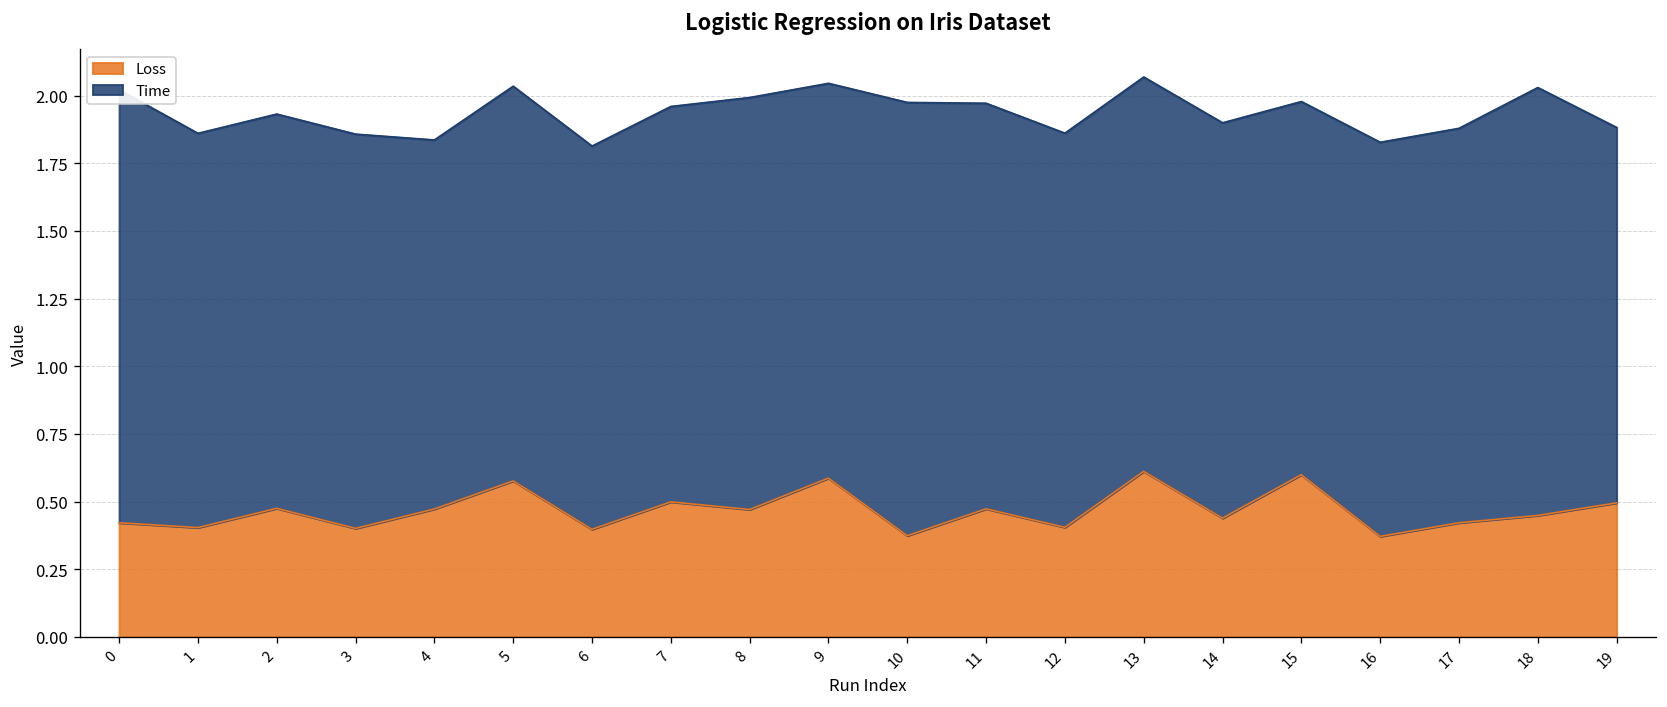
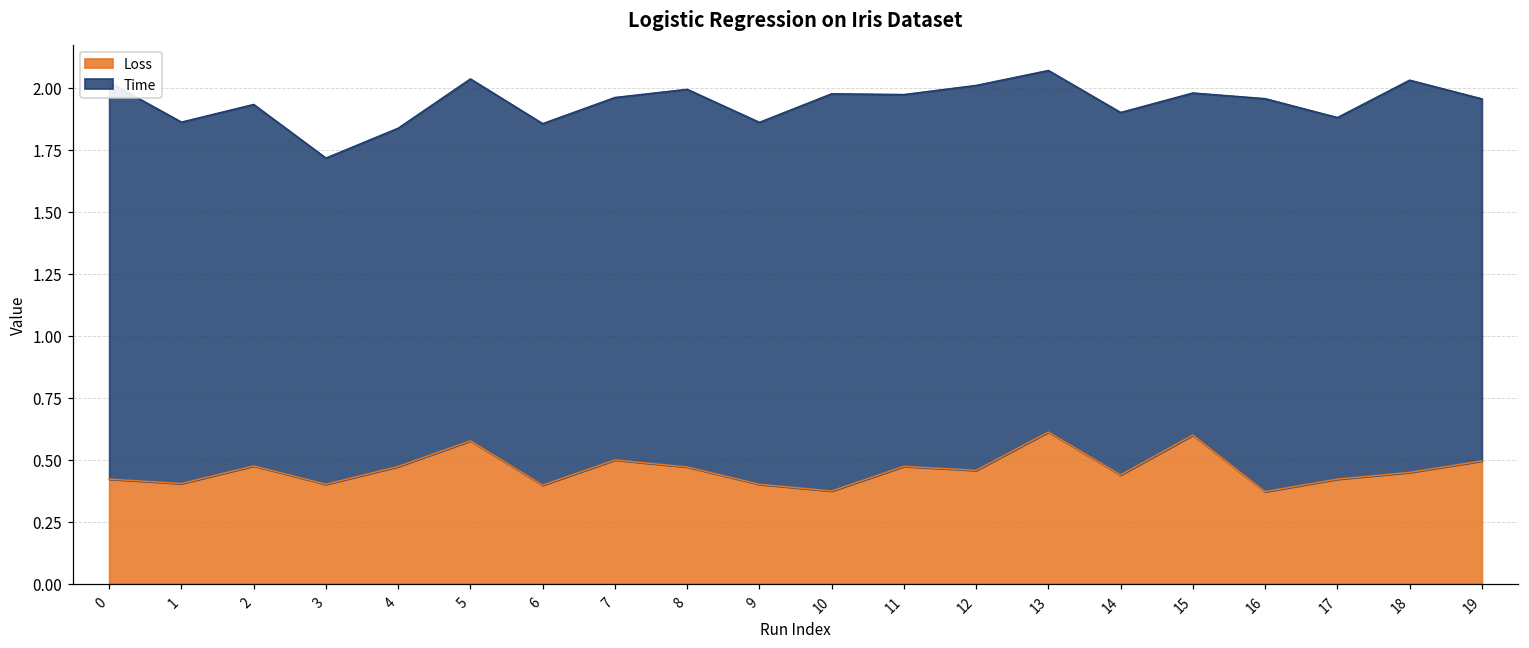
Time, 3: 1.46 -> 1.31
Time, 6: 1.42 -> 1.46
Loss, 9: 0.59 -> 0.40
Loss, 12: 0.40 -> 0.46
Time, 12: 1.46 -> 1.55
Time, 16: 1.46 -> 1.58
Time, 19: 1.39 -> 1.46
